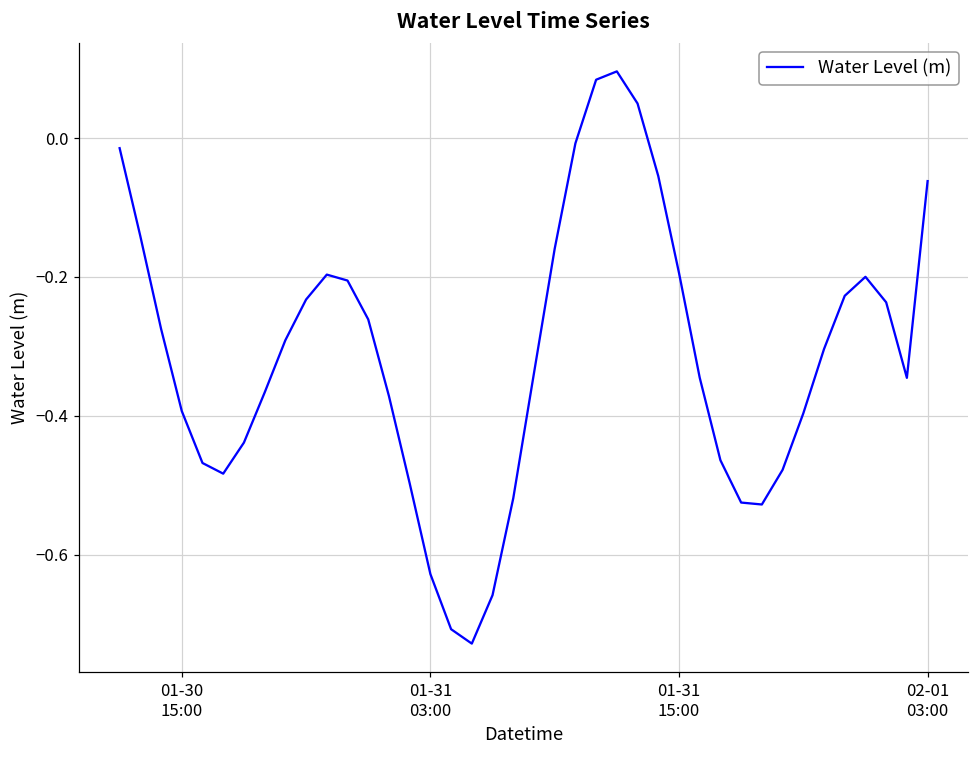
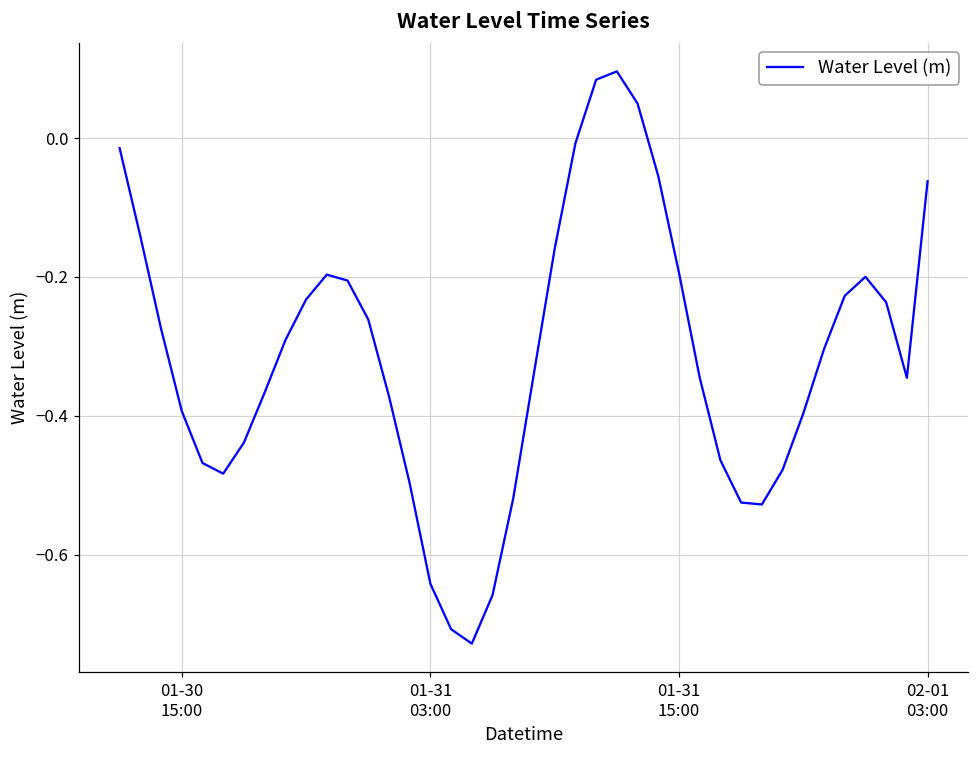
01-31 03:00: -0.63 -> -0.64
